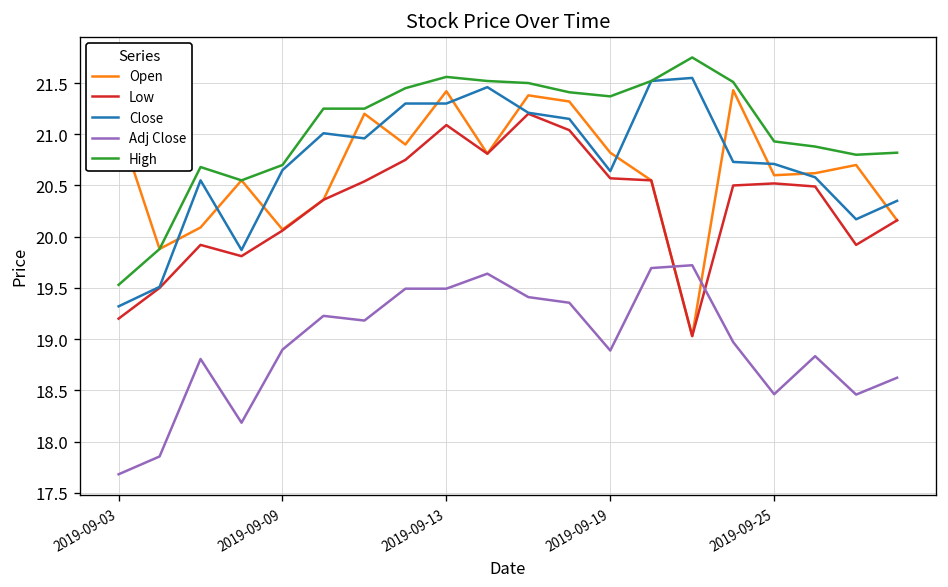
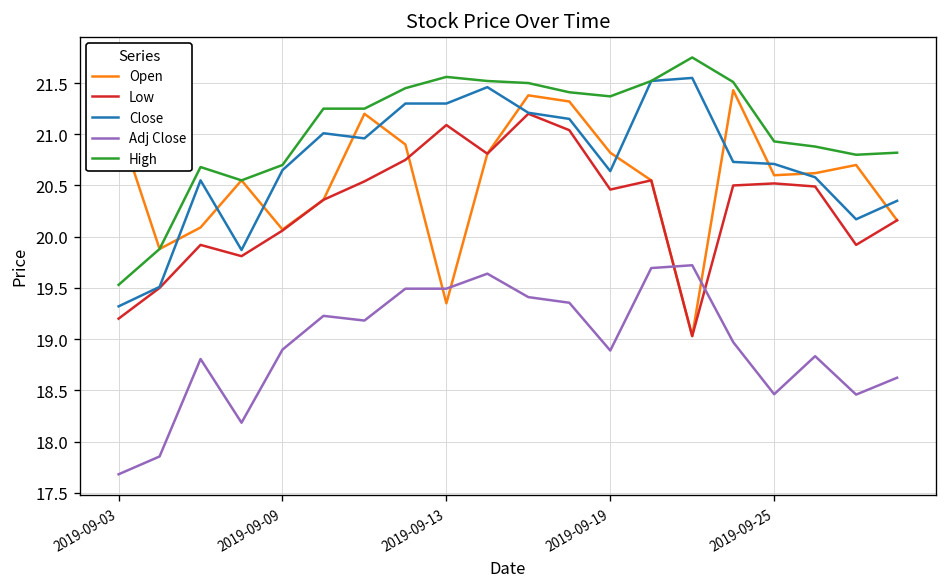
Open, 2019-09-13: 21.4 -> 19.4
Low, 2019-09-19: 20.6 -> 20.5
